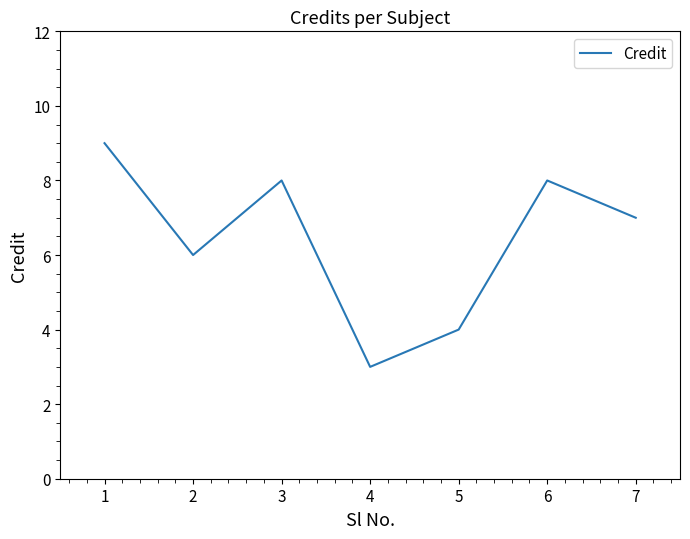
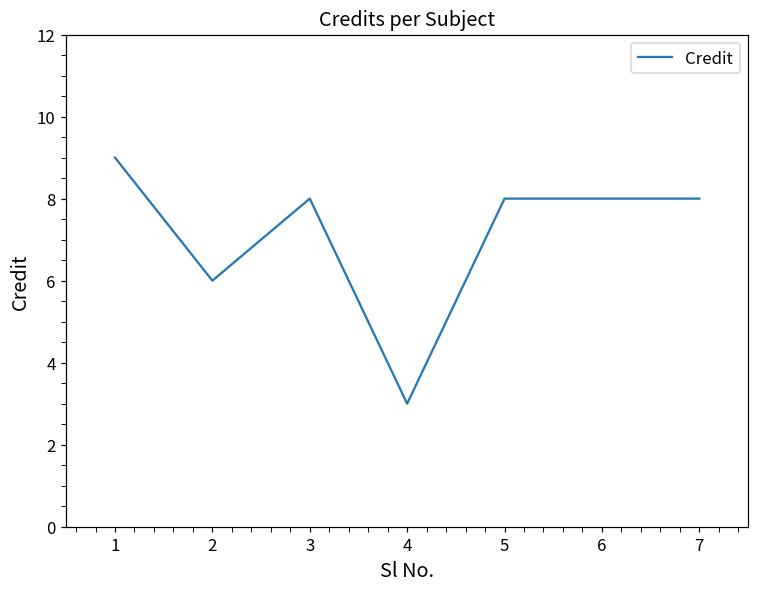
5: 4 -> 8
7: 7 -> 8
